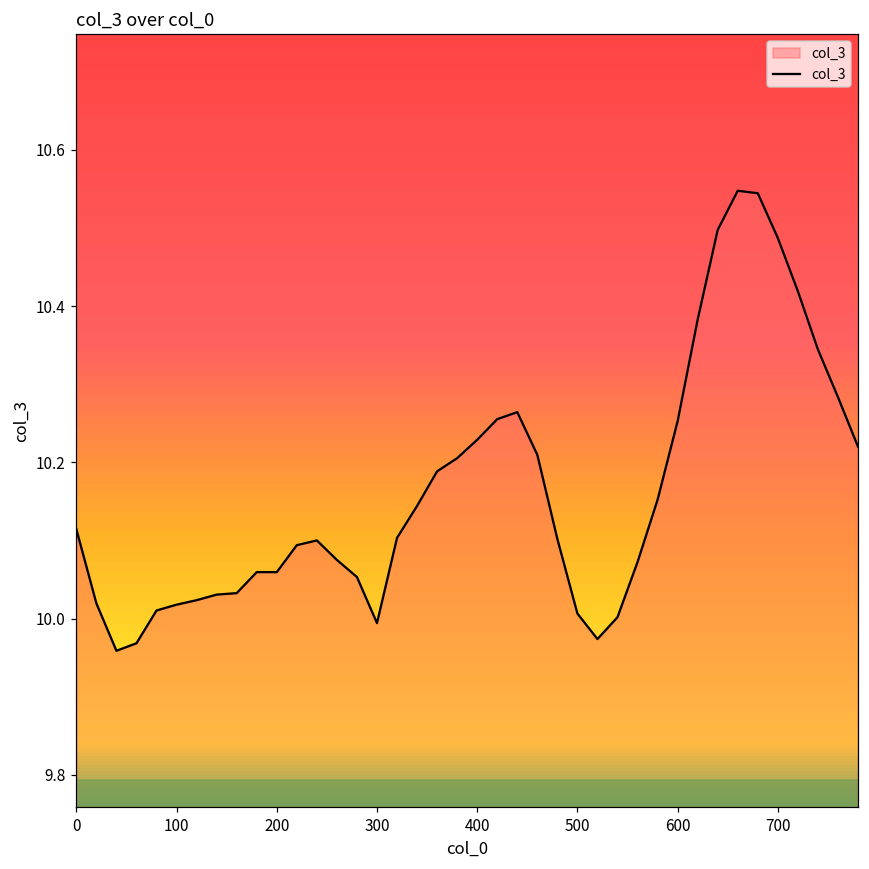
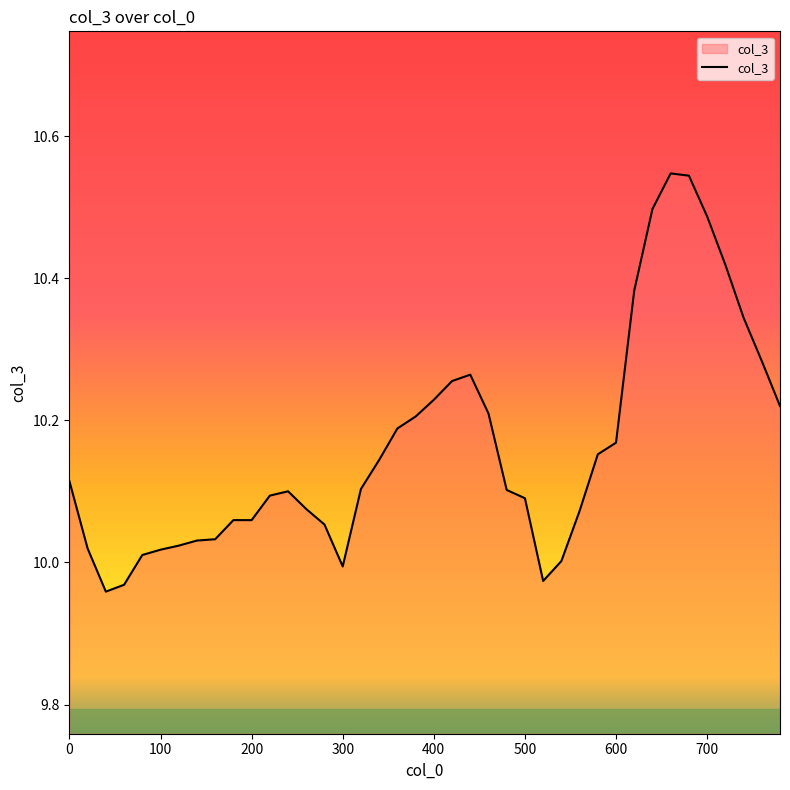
500: 10.01 -> 10.09
600: 10.25 -> 10.17
